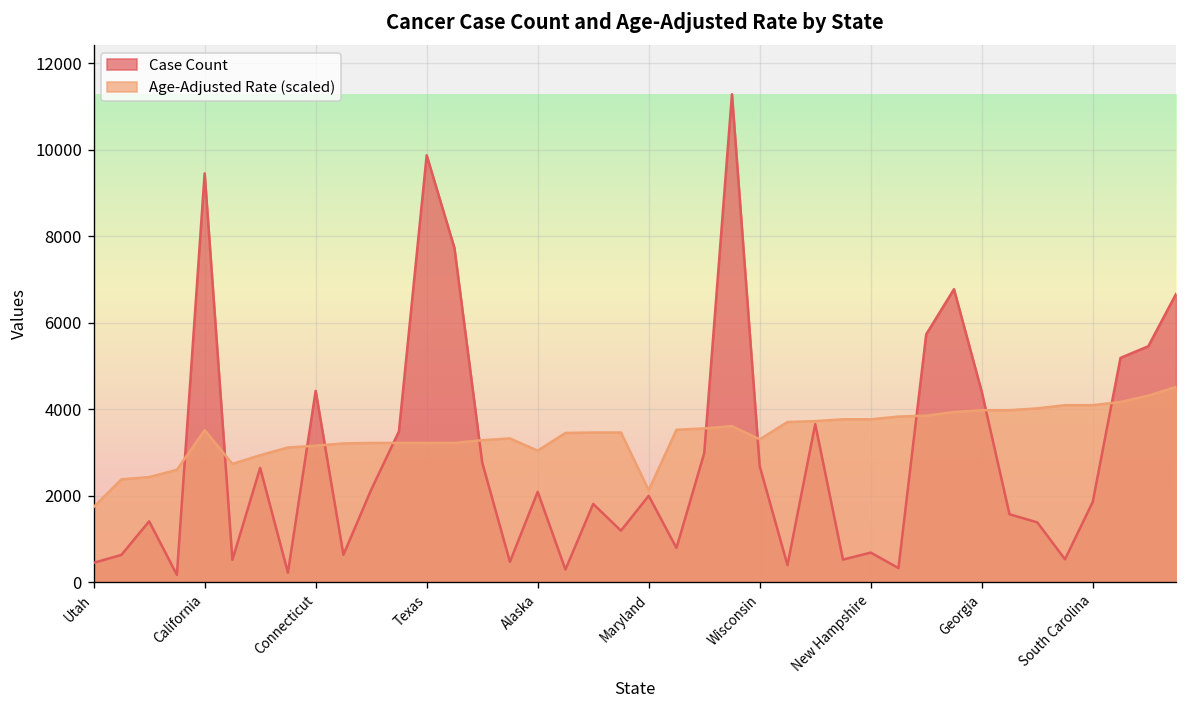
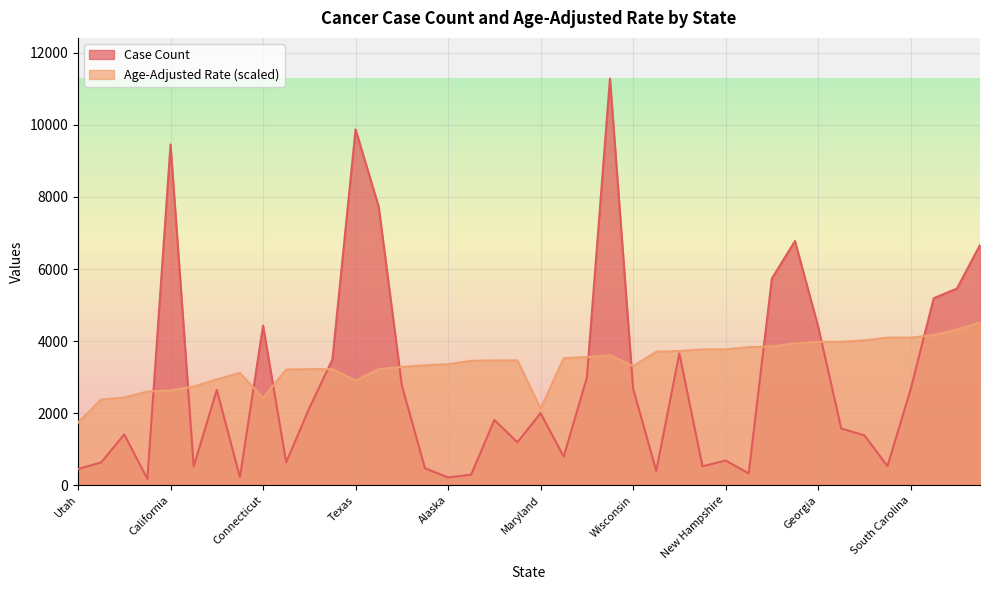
Age-Adjusted Rate (scaled), California: 3500 -> 2600
Age-Adjusted Rate (scaled), Connecticut: 3200 -> 2400
Age-Adjusted Rate (scaled), Texas: 3200 -> 2900
Case Count, Alaska: 2100 -> 200
Age-Adjusted Rate (scaled), Alaska: 3000 -> 3400
Case Count, South Carolina: 1900 -> 2700
